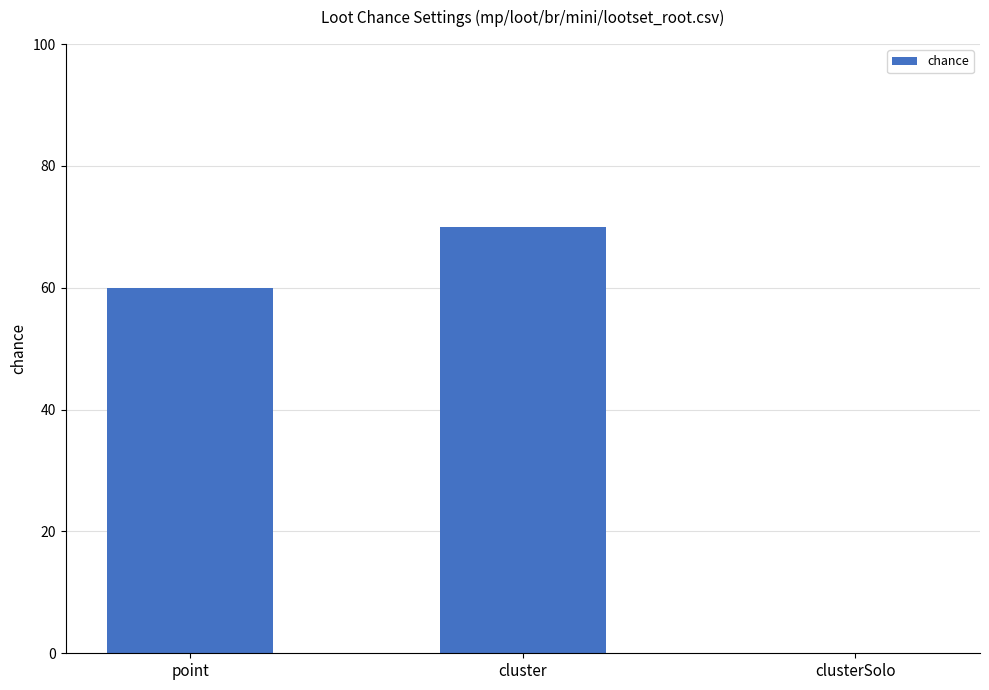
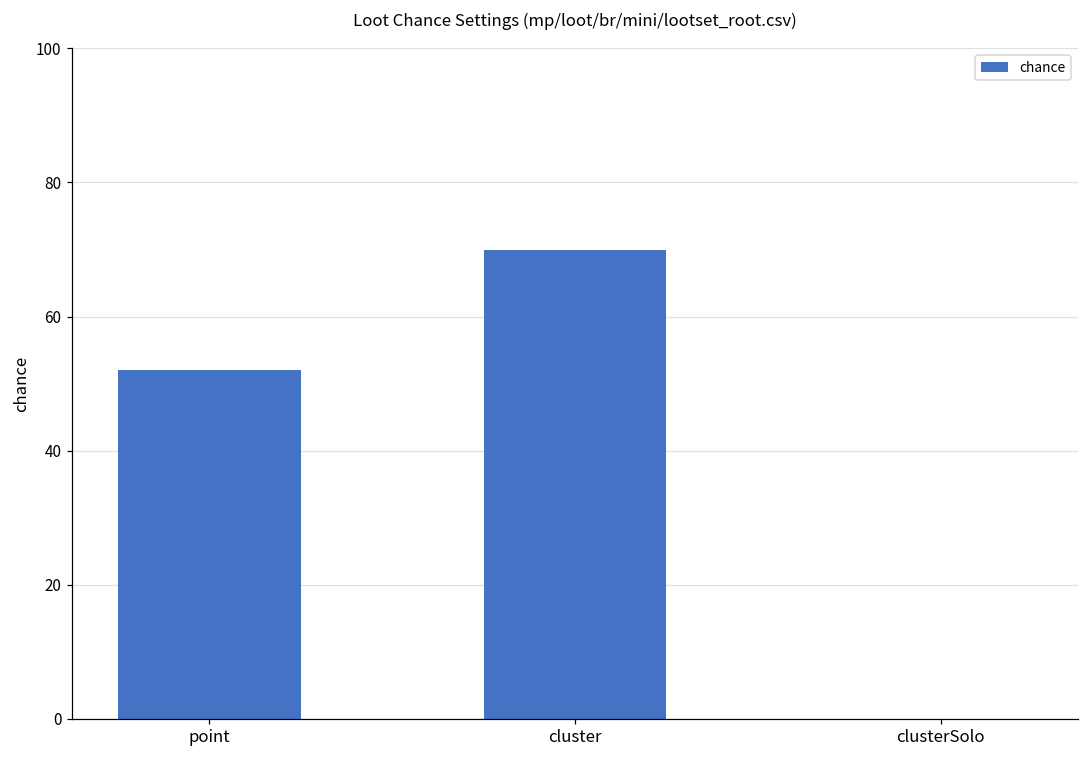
point: 60 -> 52
